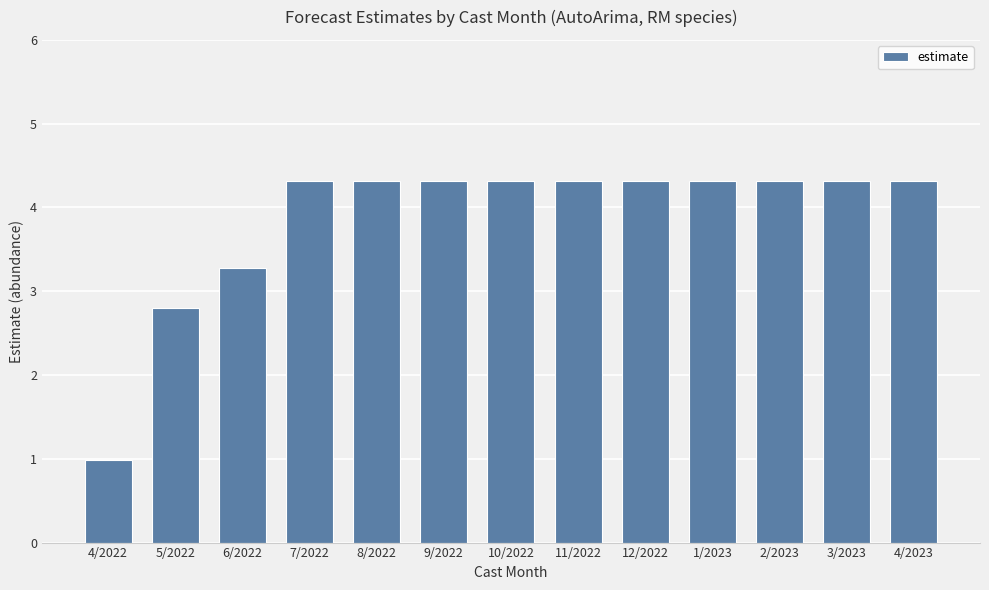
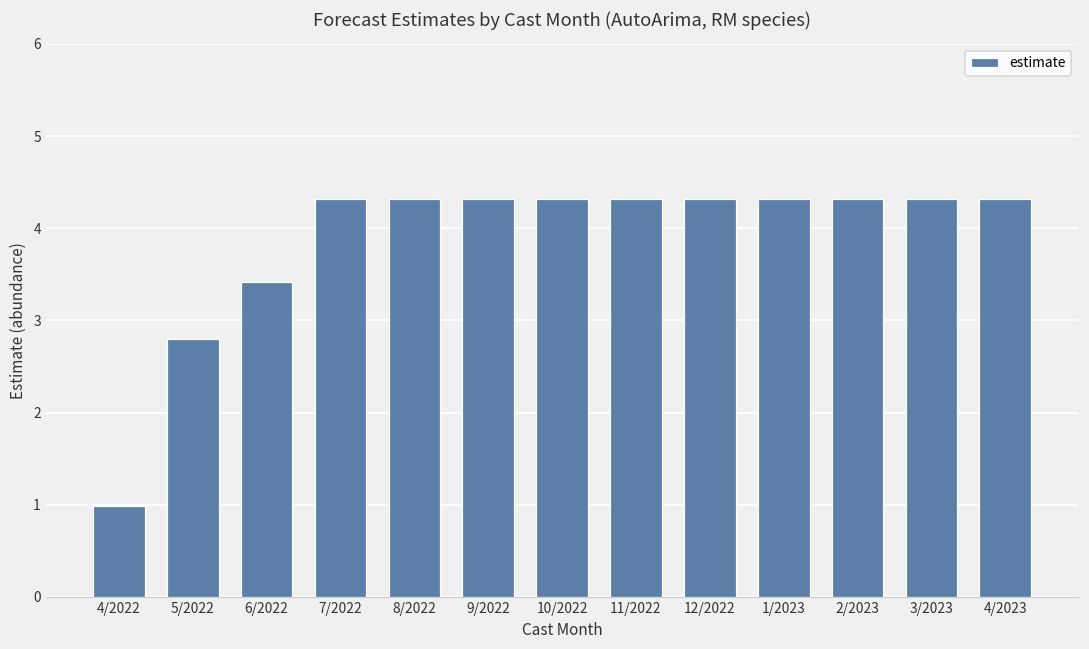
6/2022: 3.3 -> 3.4
